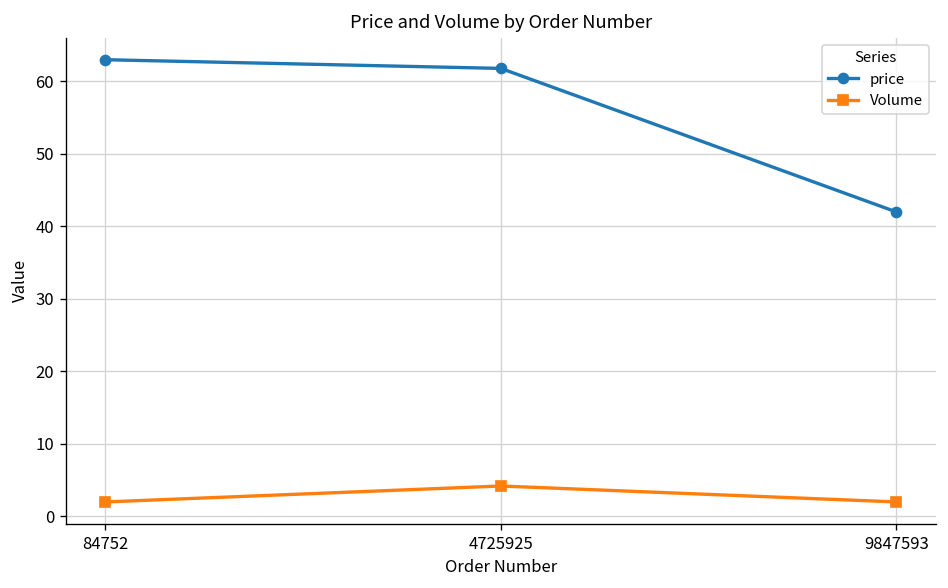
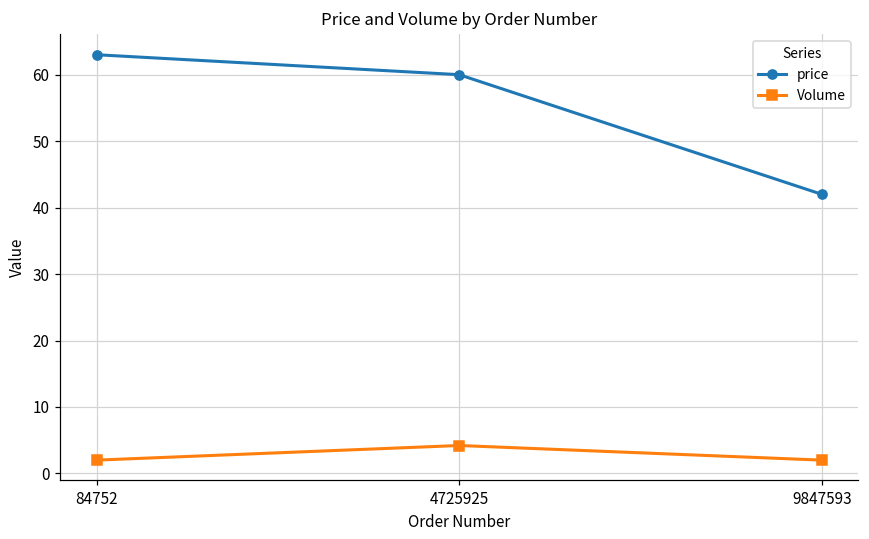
price, 4725925: 62 -> 60
